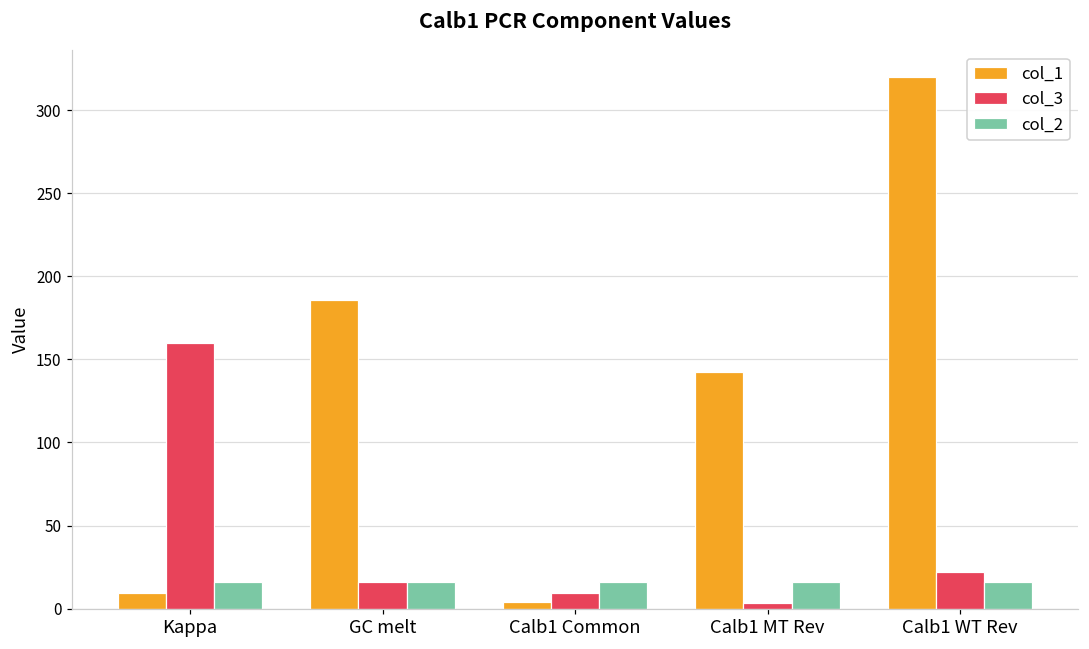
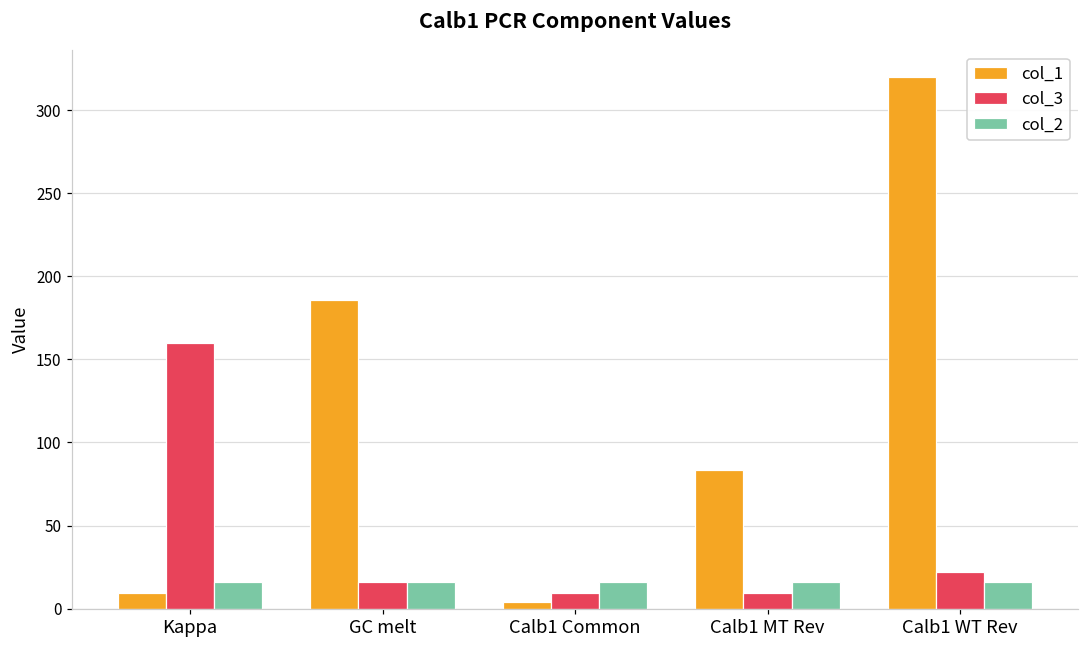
col_1, Calb1 MT Rev: 143 -> 83
col_3, Calb1 MT Rev: 3 -> 10
